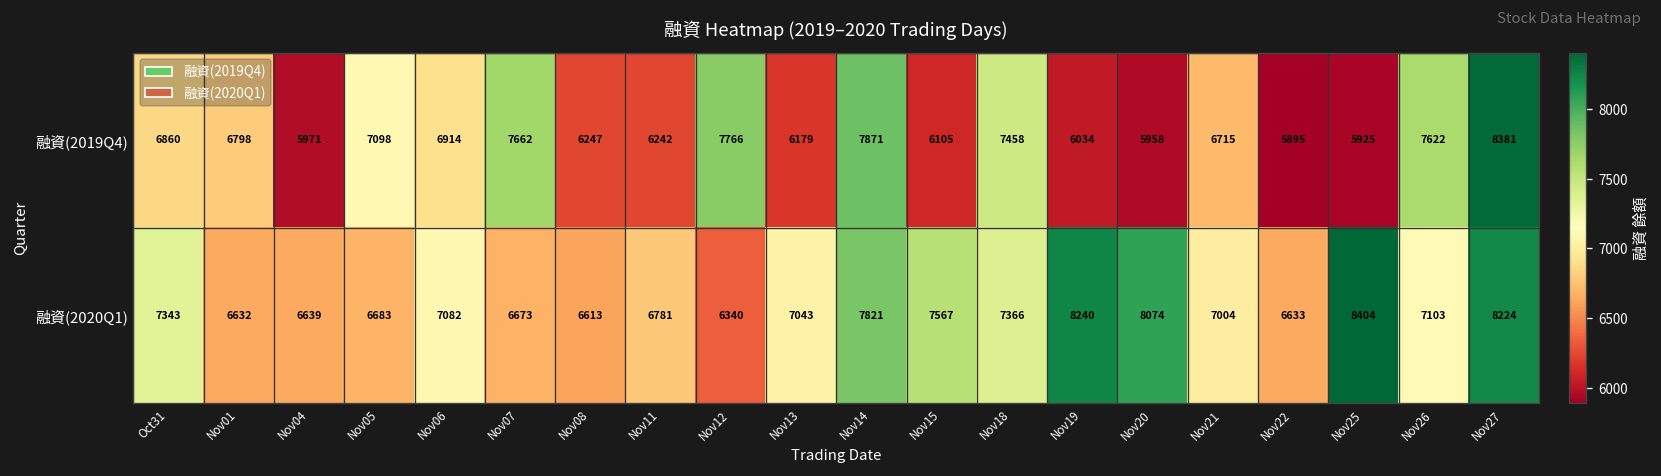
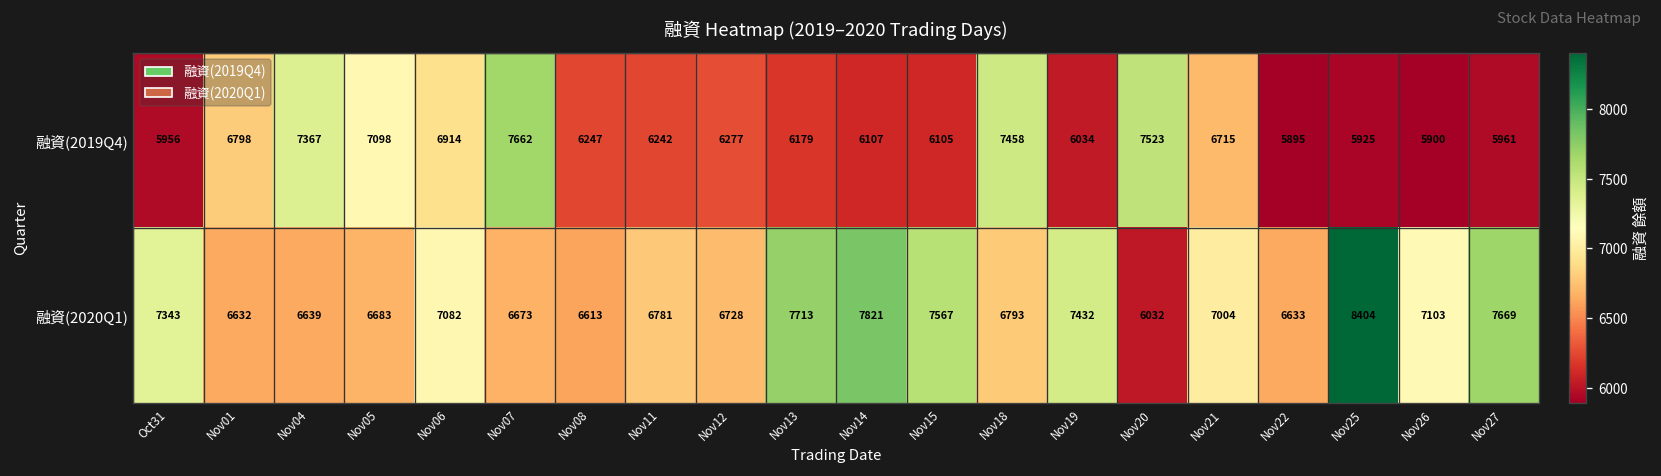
融資(2019Q4), Oct31: 6860 -> 5956
融資(2019Q4), Nov04: 5971 -> 7367
融資(2019Q4), Nov12: 7766 -> 6277
融資(2019Q4), Nov14: 7871 -> 6107
融資(2019Q4), Nov20: 5958 -> 7523
融資(2019Q4), Nov26: 7622 -> 5900
融資(2019Q4), Nov27: 8381 -> 5961
融資(2020Q1), Nov12: 6340 -> 6728
融資(2020Q1), Nov13: 7043 -> 7713
融資(2020Q1), Nov18: 7366 -> 6793
融資(2020Q1), Nov19: 8240 -> 7432
融資(2020Q1), Nov20: 8074 -> 6032
融資(2020Q1), Nov27: 8224 -> 7669
